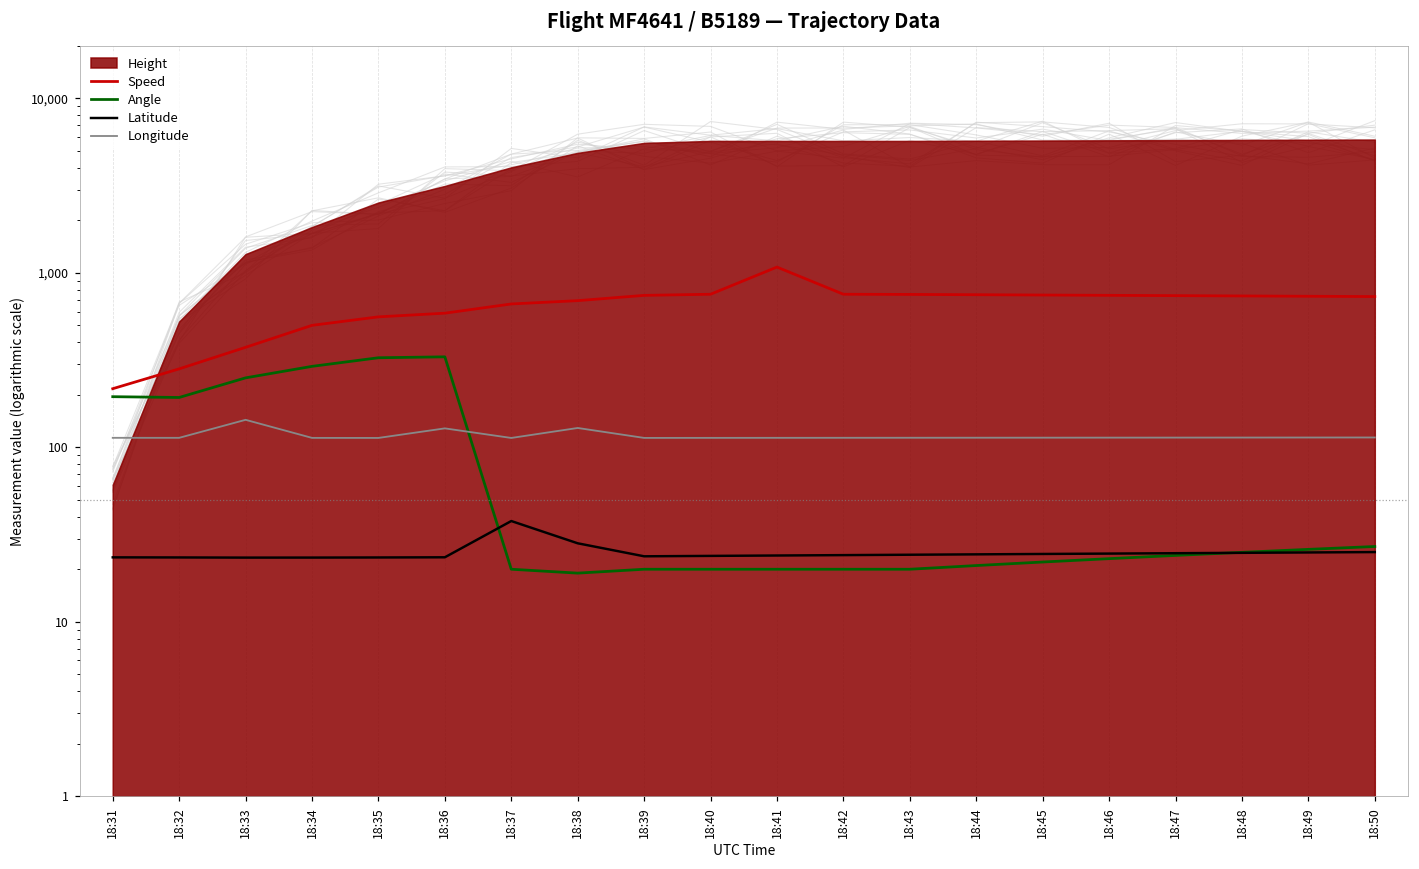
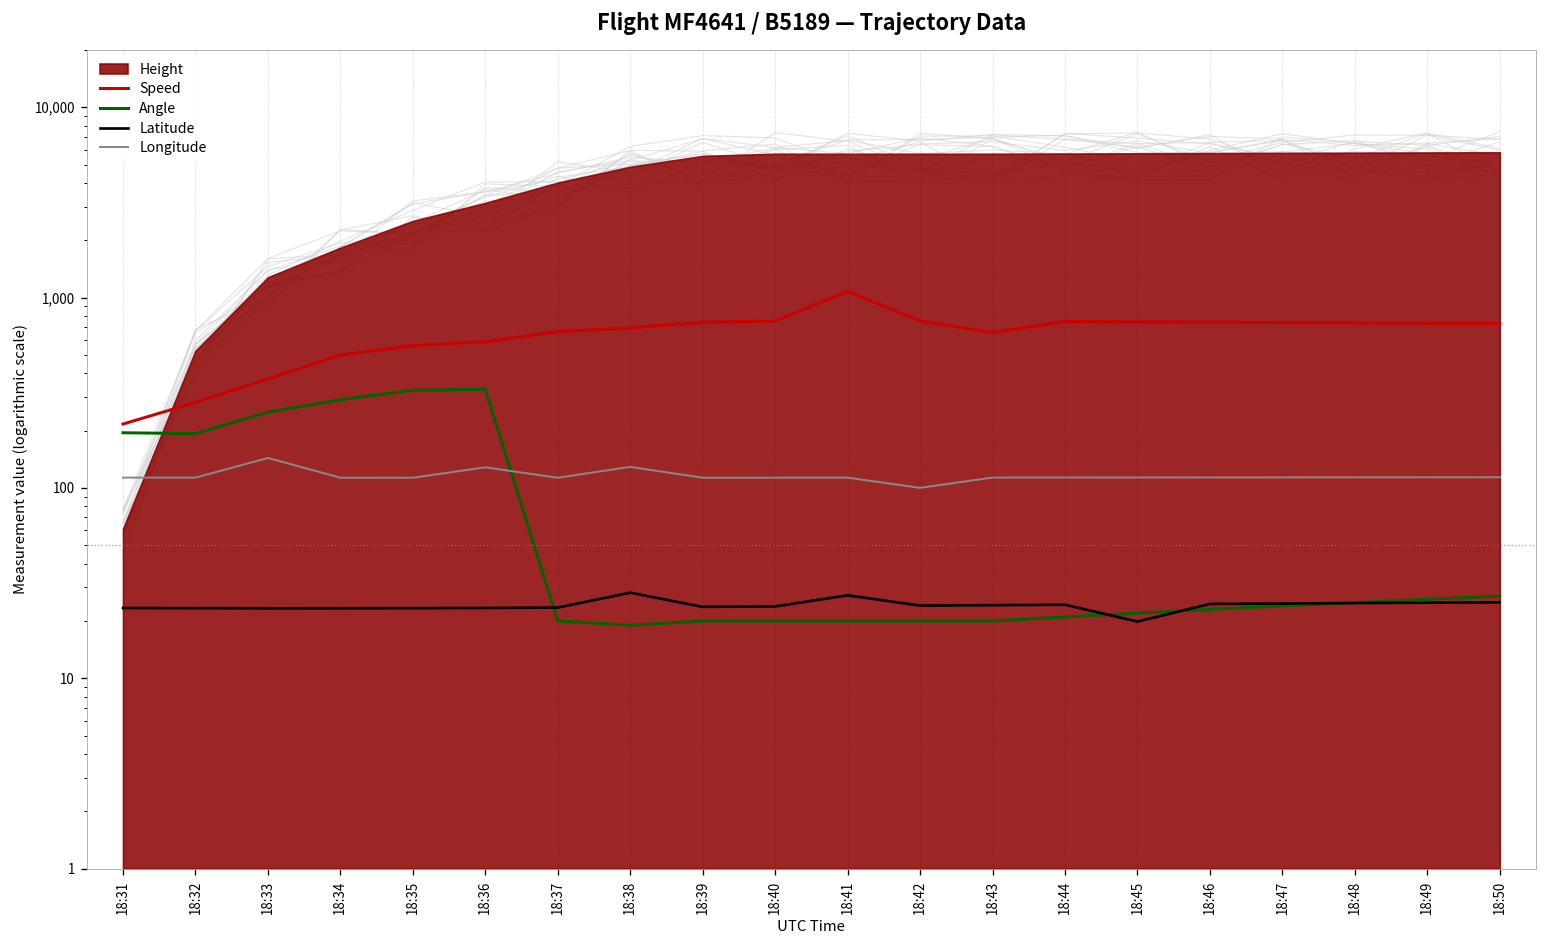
Latitude, 18:37: 38 -> 24
Latitude, 18:41: 24 -> 27
Longitude, 18:42: 110 -> 100
Speed, 18:43: 800 -> 660
Latitude, 18:45: 24 -> 20
